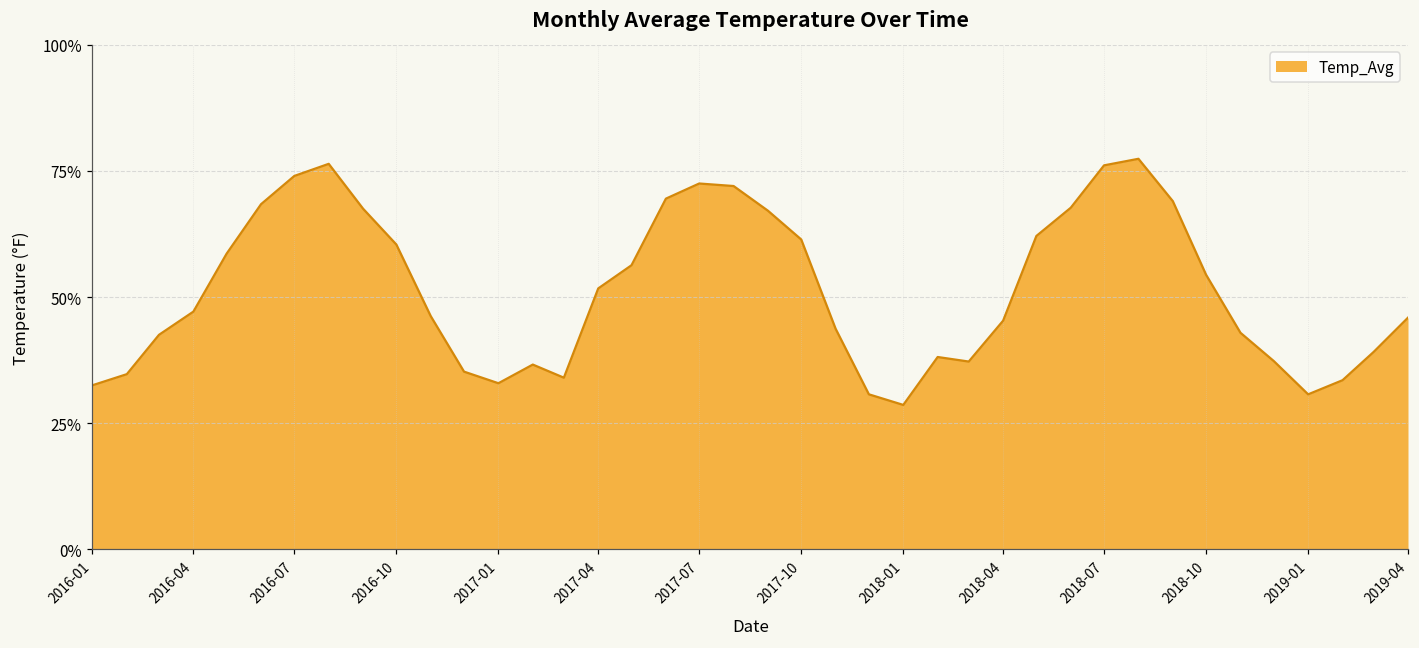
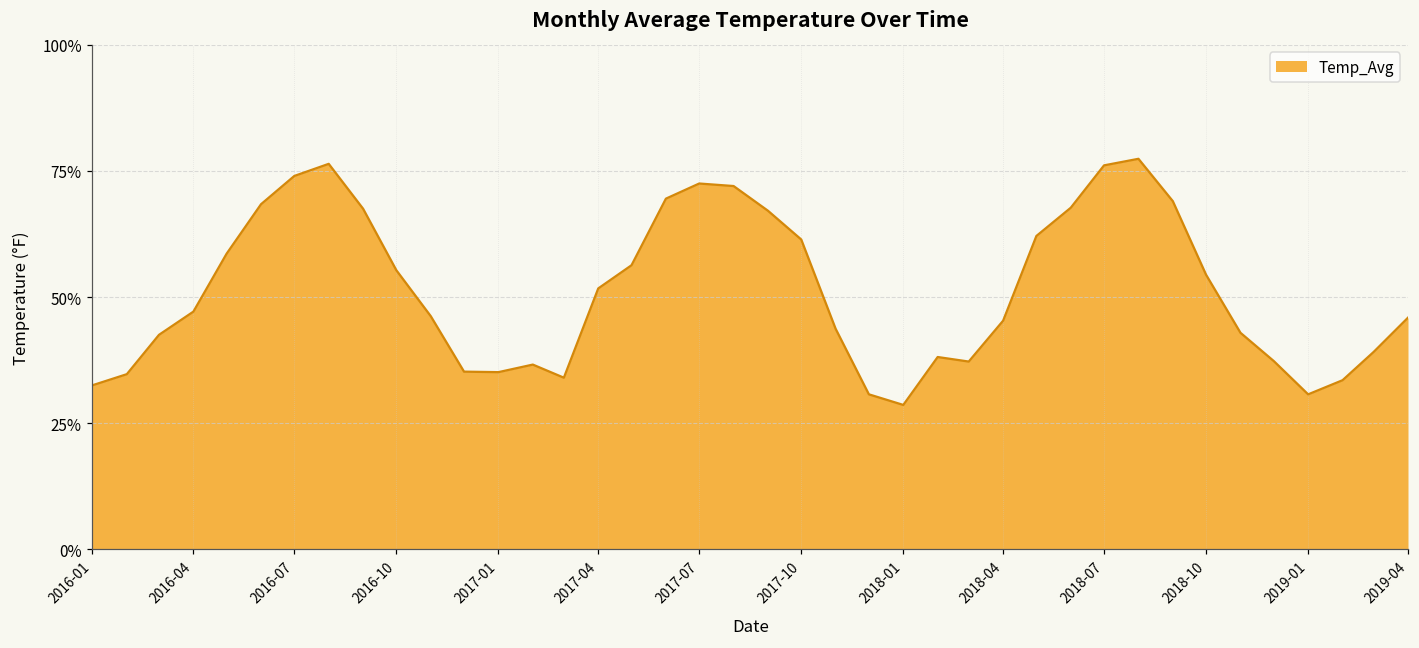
2016-10: 60% -> 55%
2017-01: 33% -> 35%
